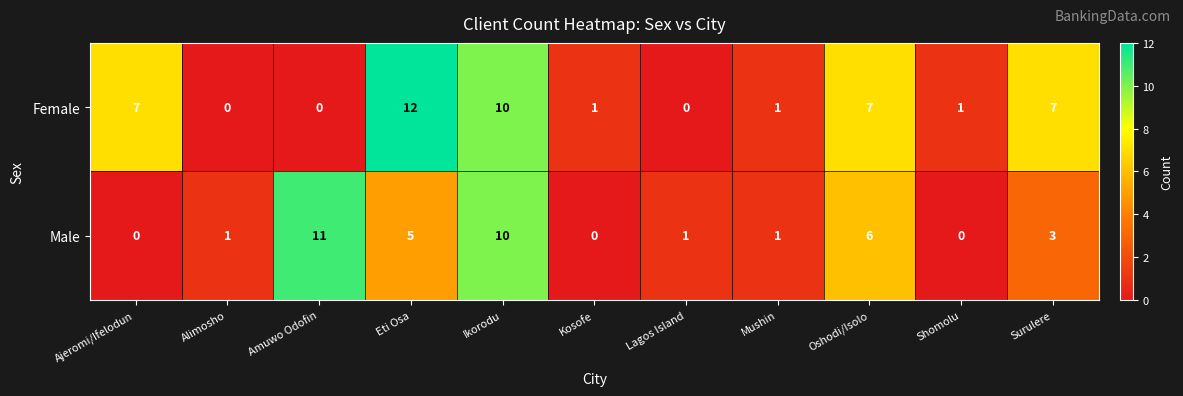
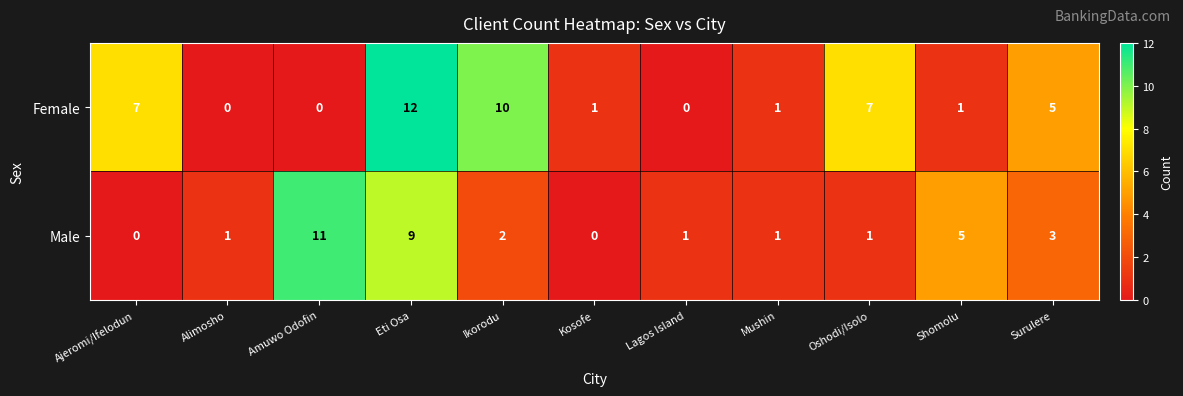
Female, Surulere: 7 -> 5
Male, Eti Osa: 5 -> 9
Male, Ikorodu: 10 -> 2
Male, Oshodi/Isolo: 6 -> 1
Male, Shomolu: 0 -> 5
